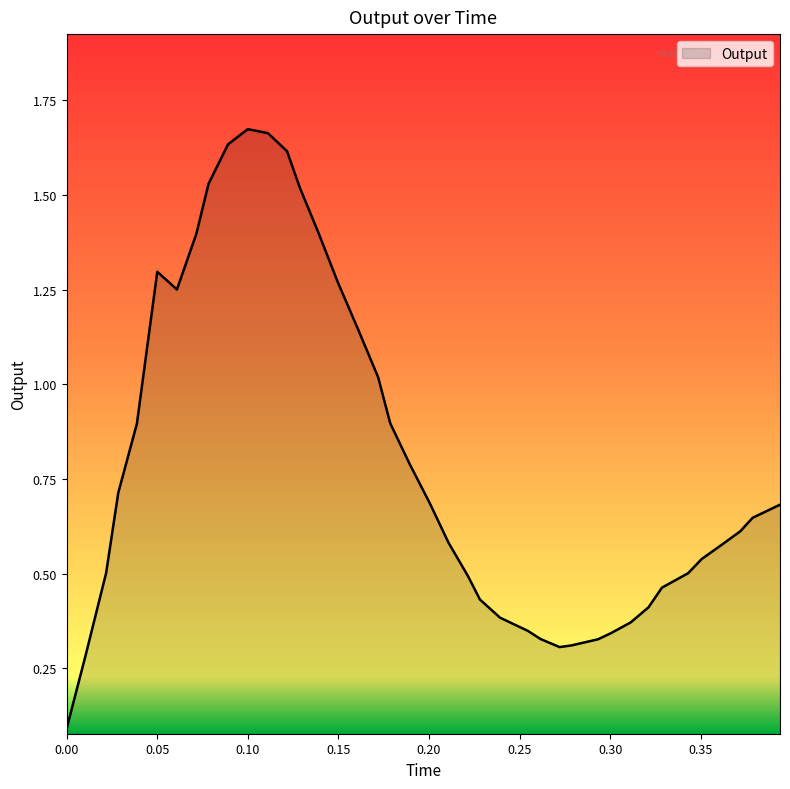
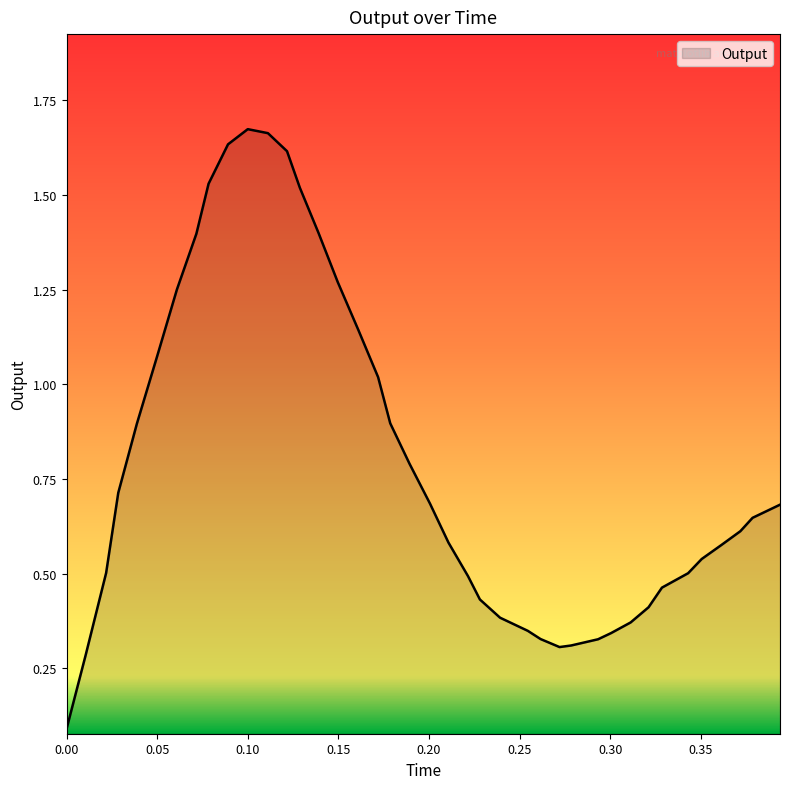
0.05: 1.30 -> 1.08
